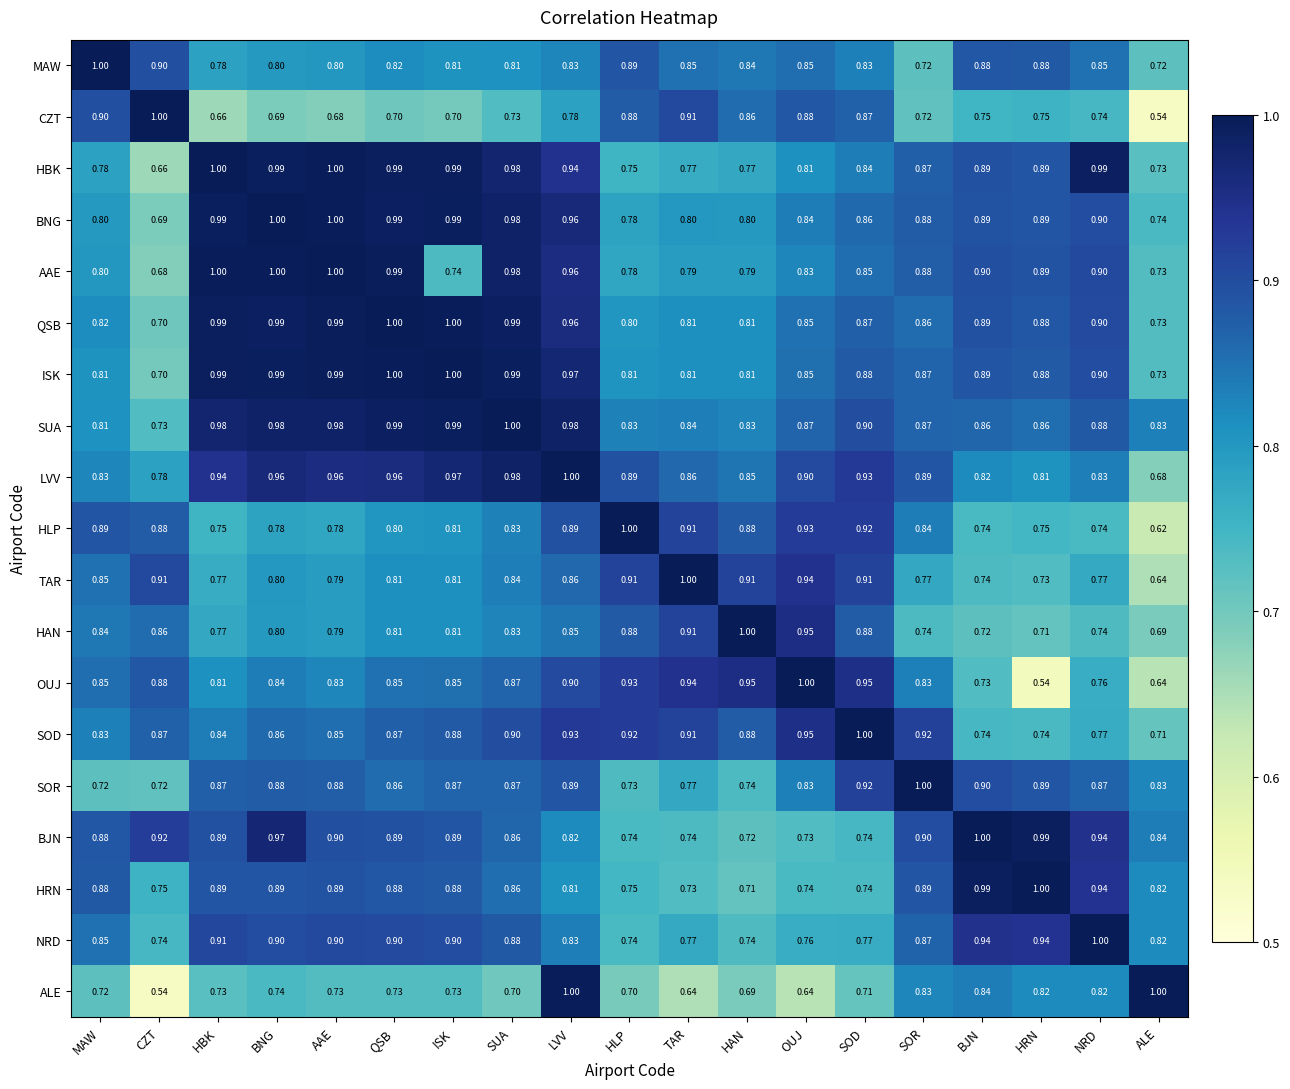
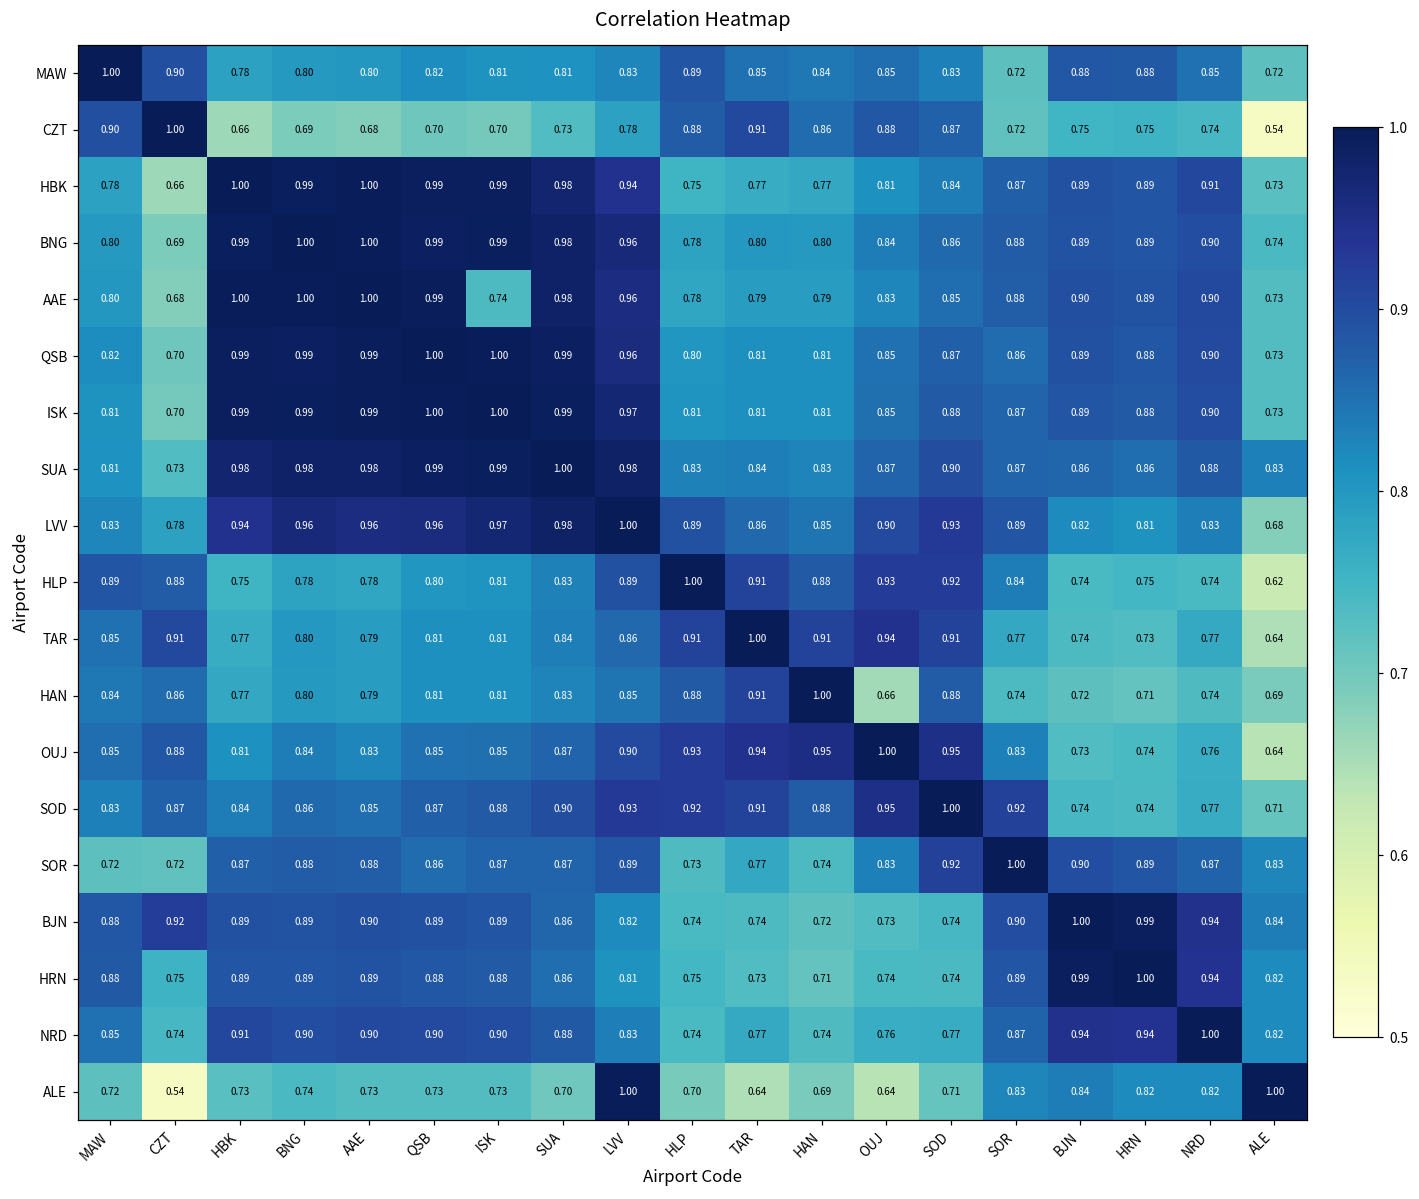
HBK, NRD: 0.99 -> 0.91
HAN, OUJ: 0.95 -> 0.66
OUJ, HRN: 0.54 -> 0.74
BJN, BNG: 0.97 -> 0.89
